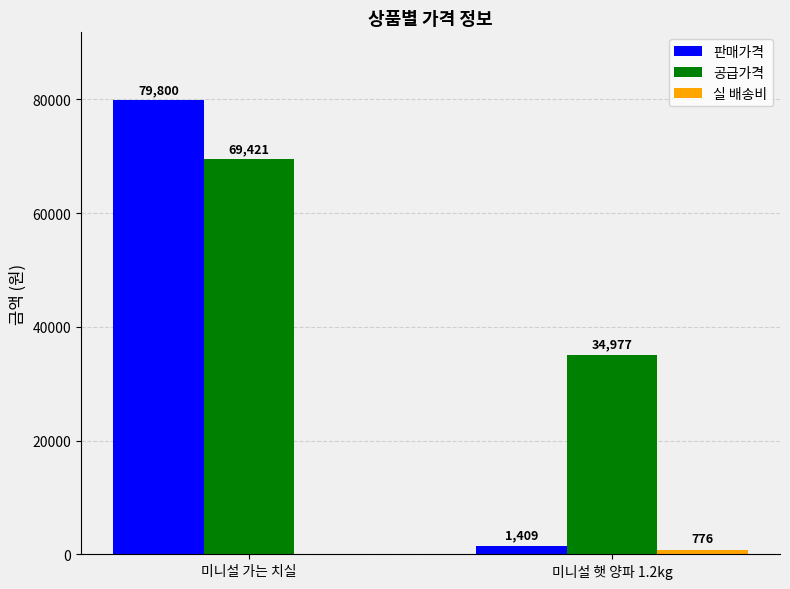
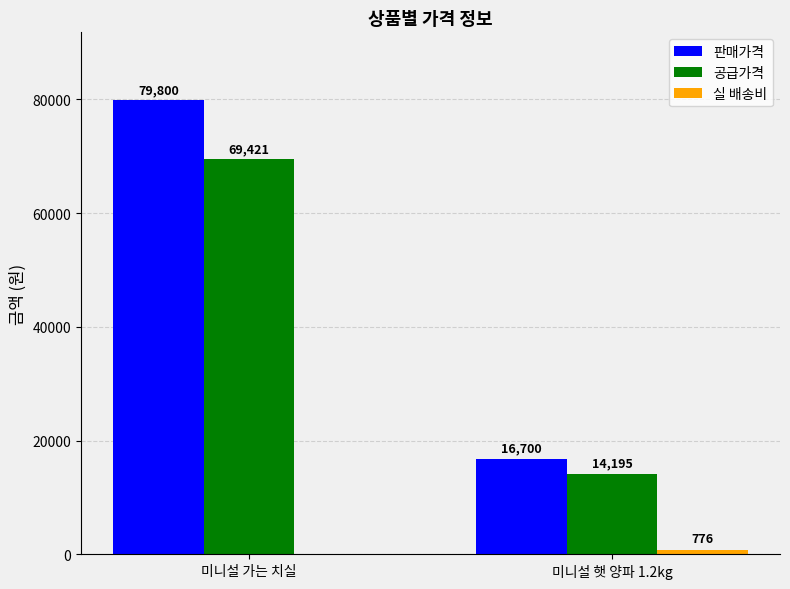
판매가격, 미니설 햇 양파 1.2kg: 1,409 -> 16,700
공급가격, 미니설 햇 양파 1.2kg: 34,977 -> 14,195
